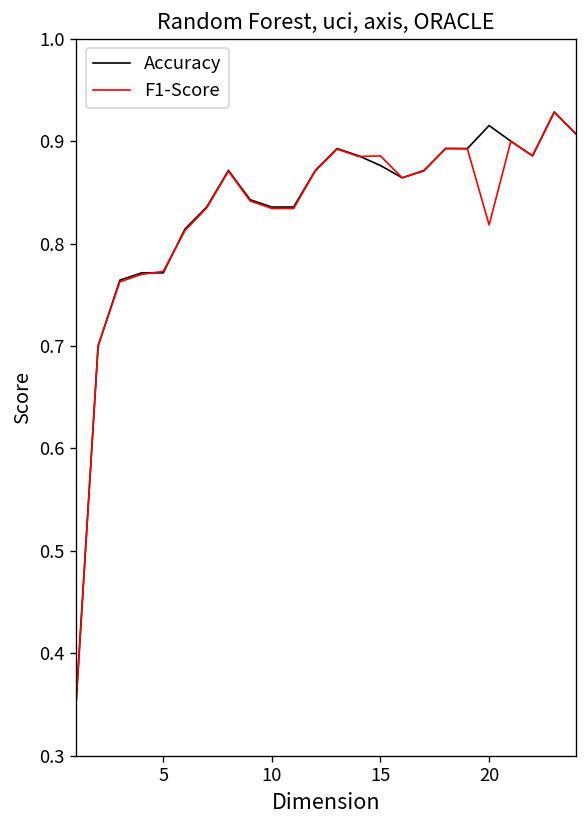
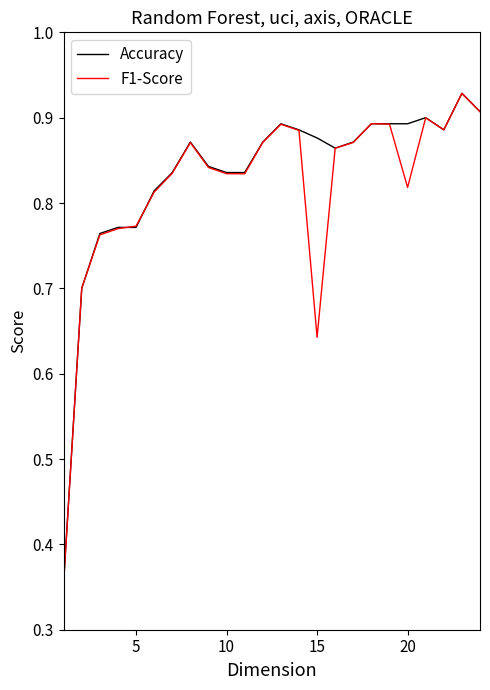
F1-Score, 15: 0.89 -> 0.64
Accuracy, 20: 0.92 -> 0.89
